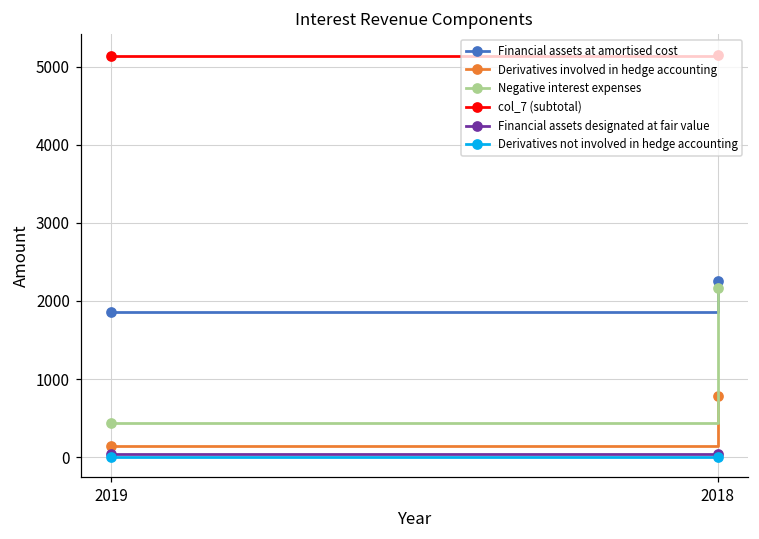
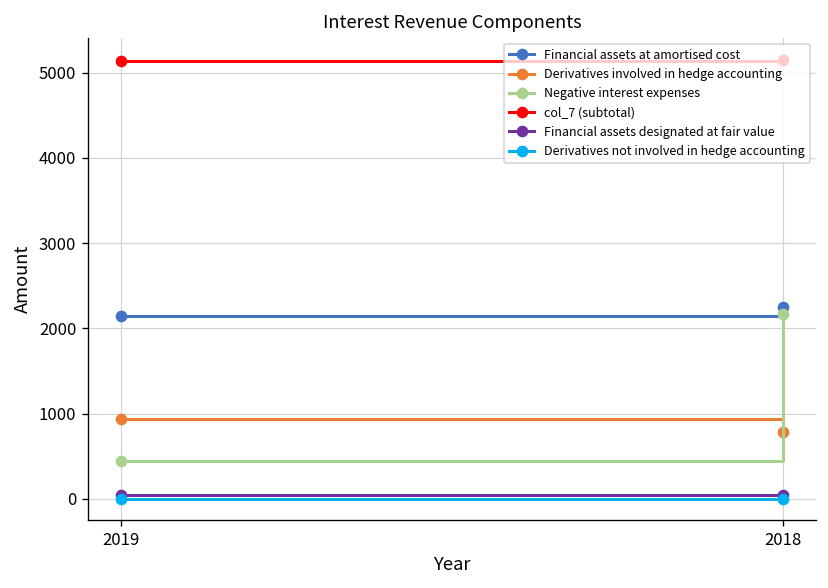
Financial assets at amortised cost, 2019: 1900 -> 2100
Derivatives involved in hedge accounting, 2019: 100 -> 900
